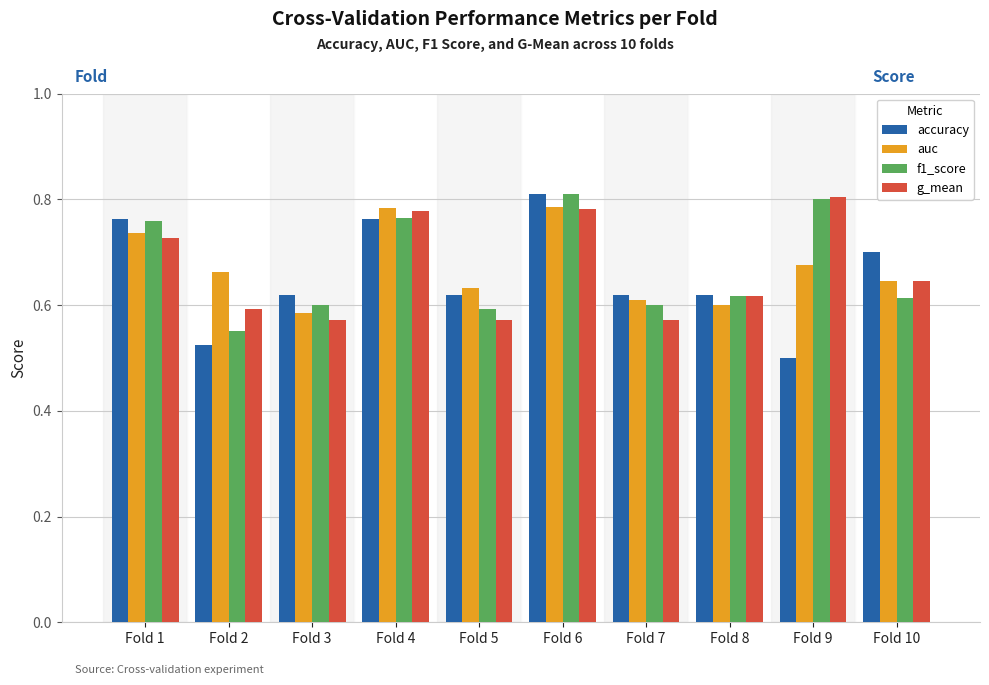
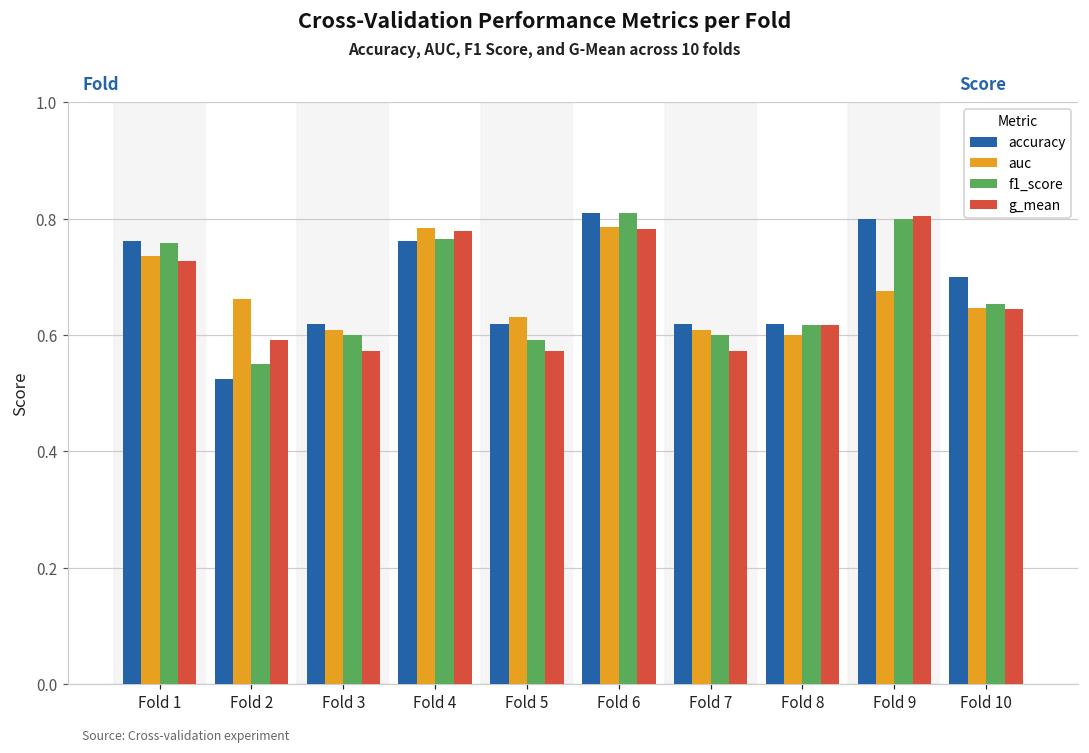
auc, Fold 3: 0.59 -> 0.61
accuracy, Fold 9: 0.5 -> 0.8
f1_score, Fold 10: 0.61 -> 0.65
